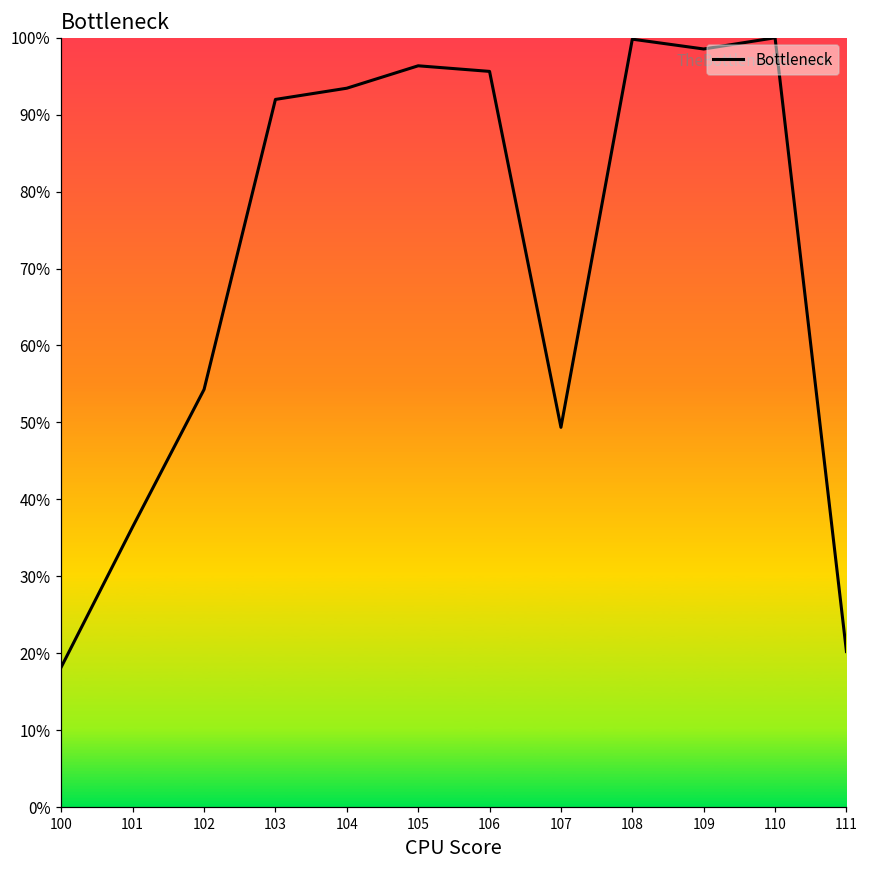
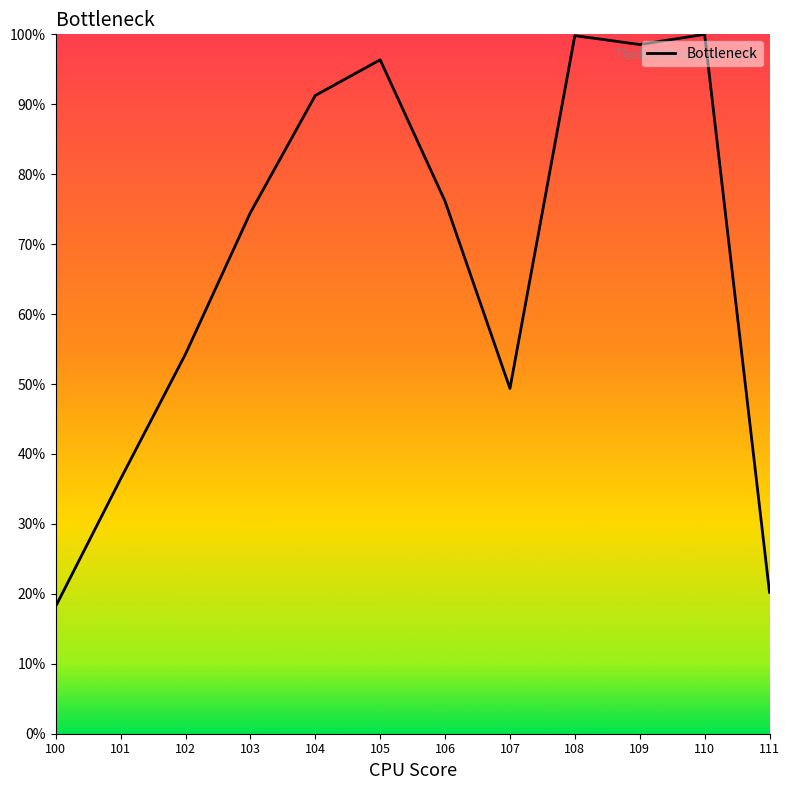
103: 92% -> 74%
104: 93% -> 91%
106: 96% -> 76%
